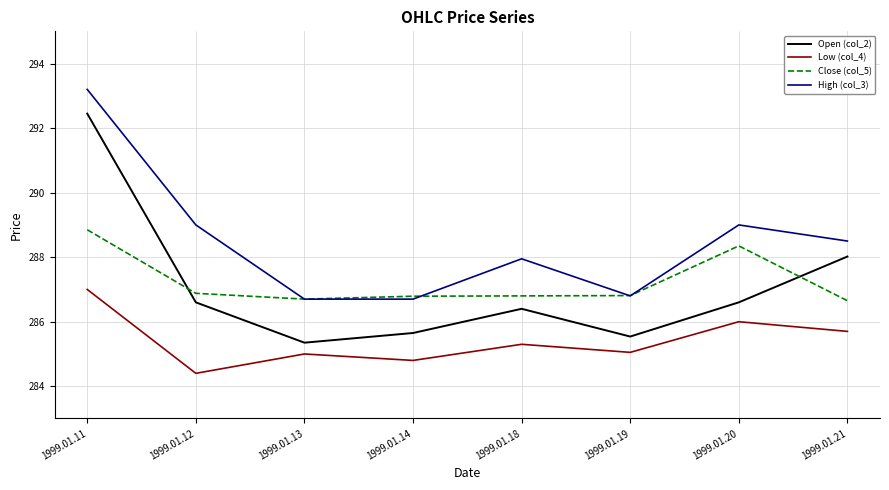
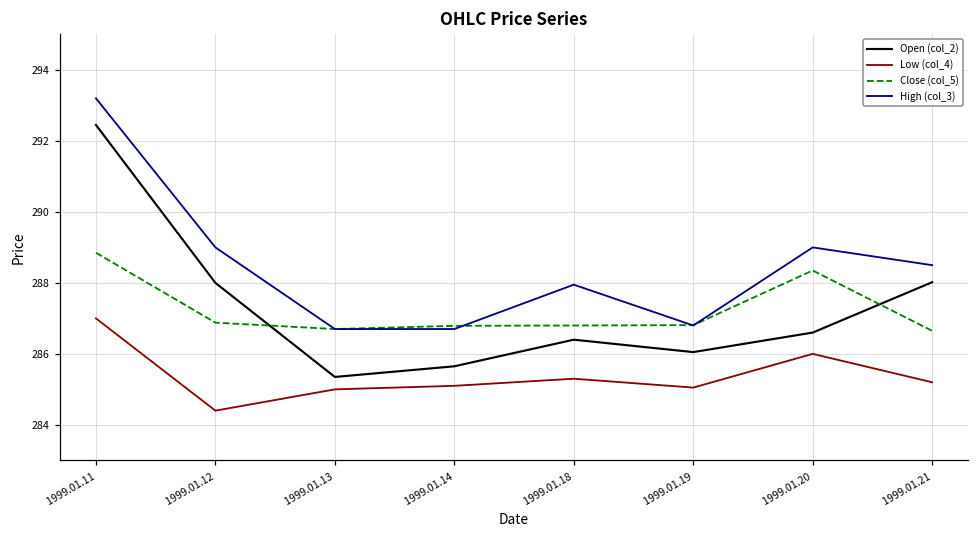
Open (col_2), 1999.01.12: 286.6 -> 288.0
Low (col_4), 1999.01.14: 284.8 -> 285.1
Open (col_2), 1999.01.19: 285.5 -> 286.1
Low (col_4), 1999.01.21: 285.7 -> 285.2
